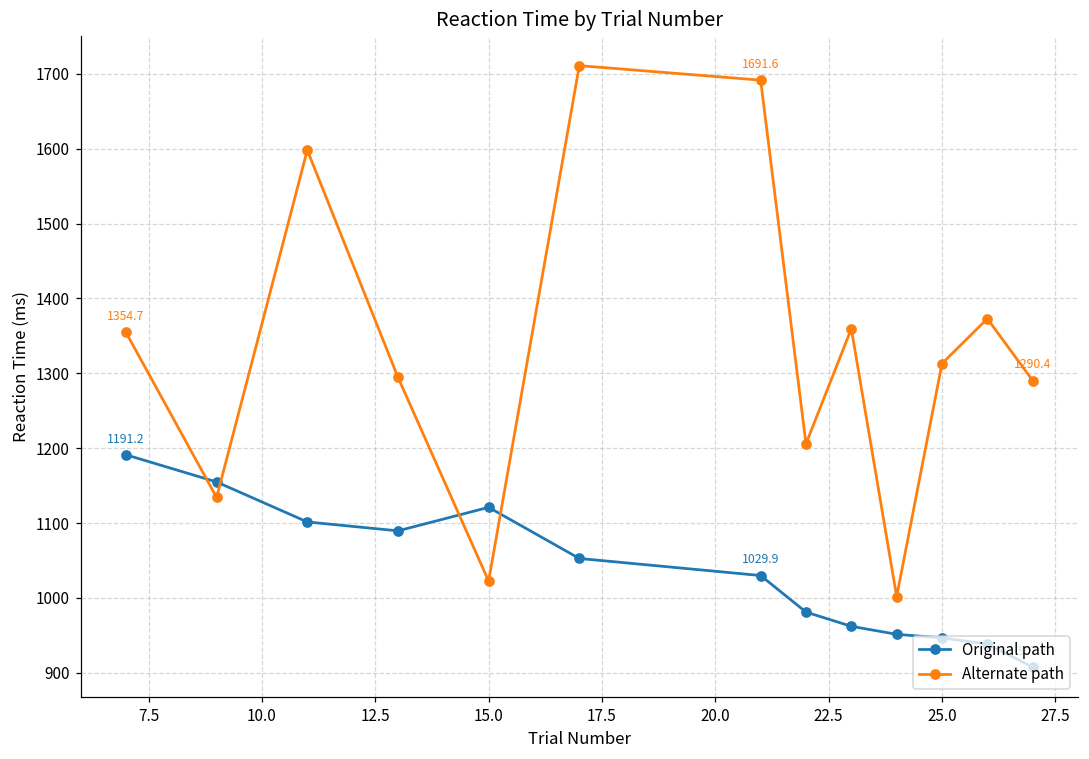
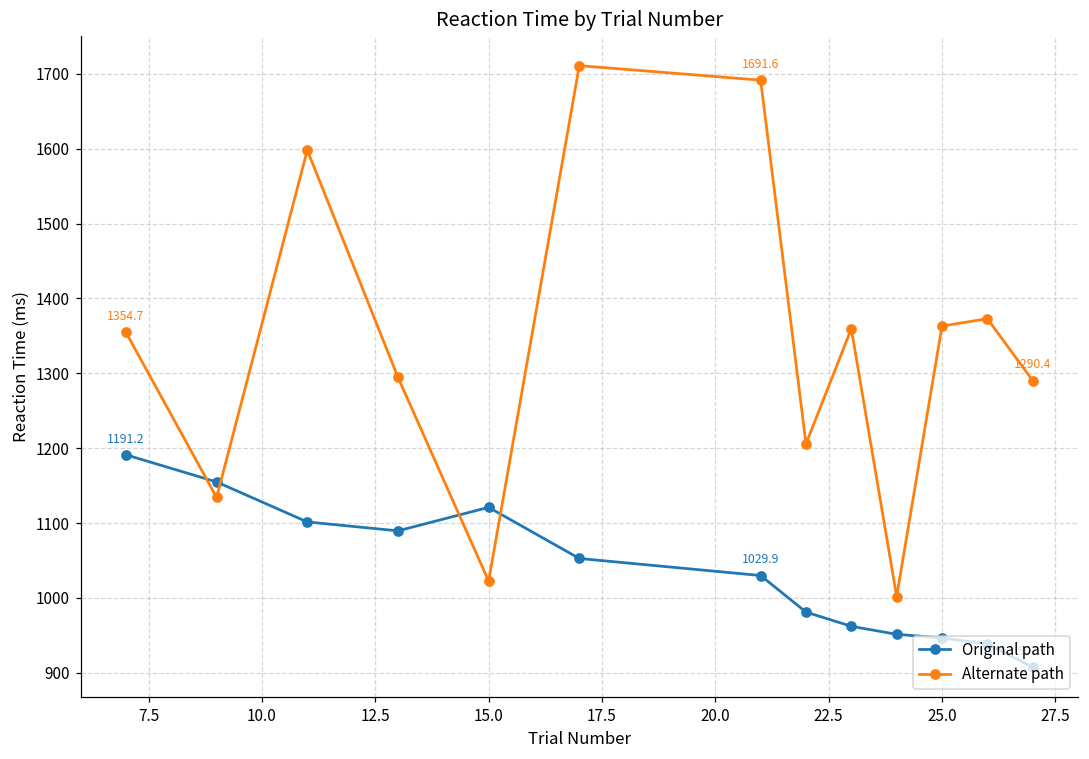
Alternate path, 25.0: 1310 -> 1360
